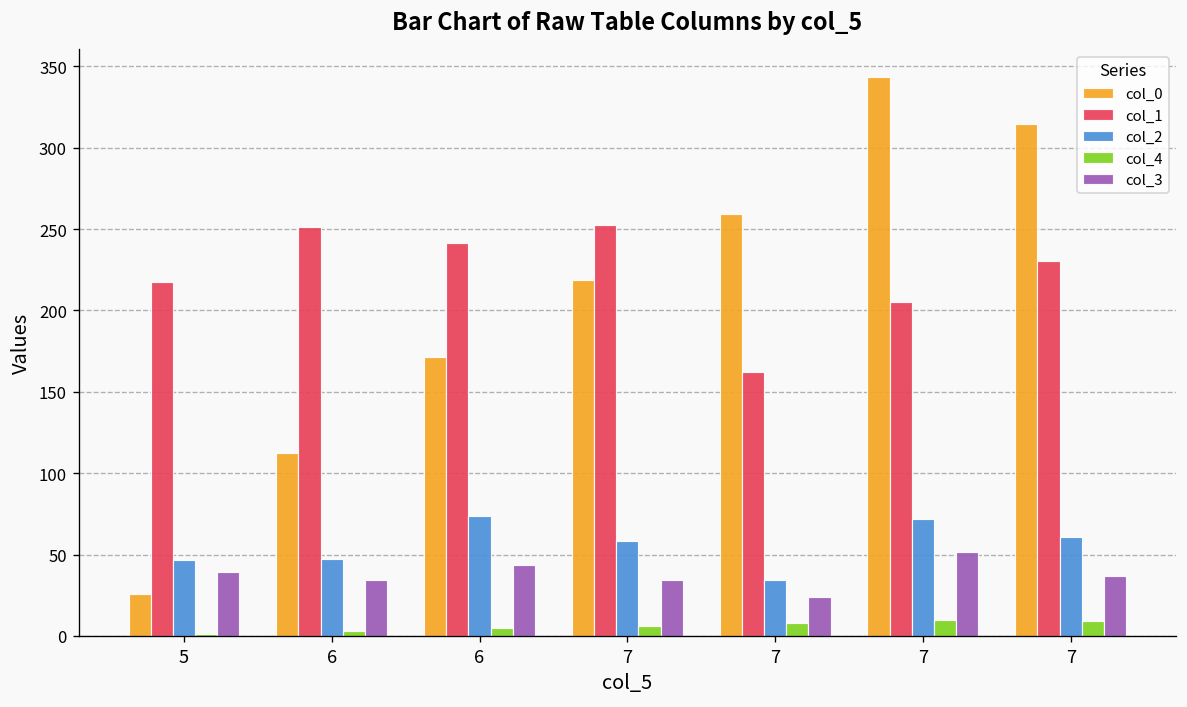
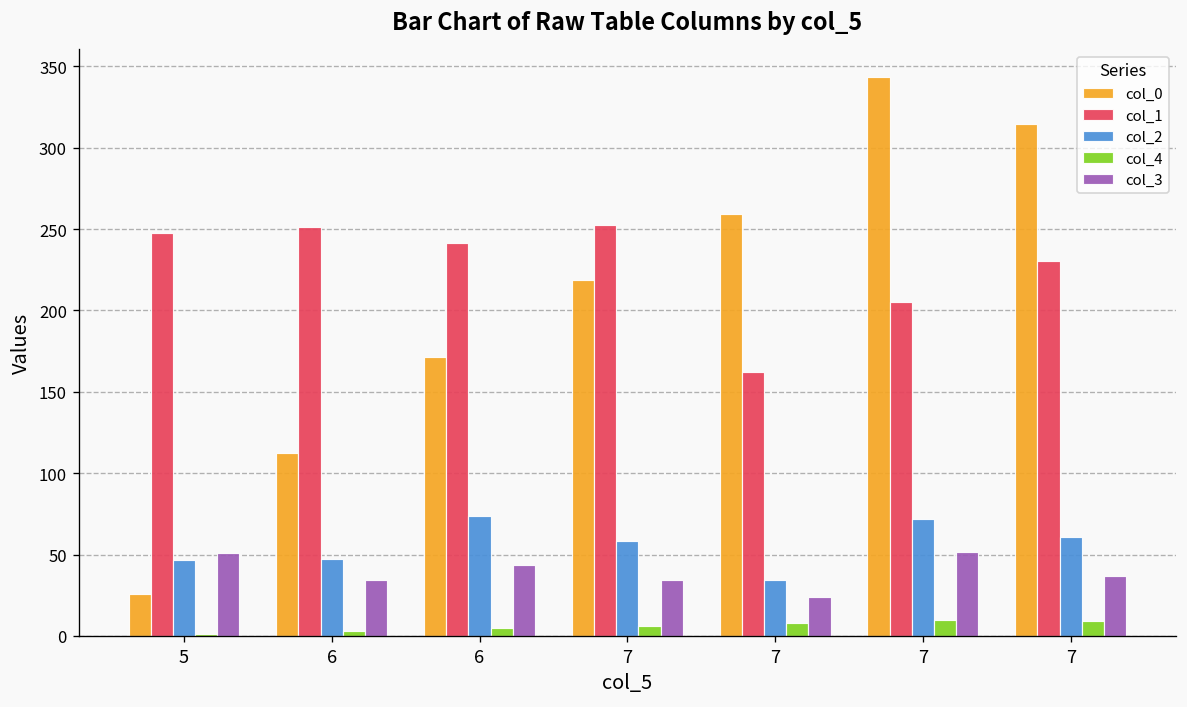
col_1, 5: 217 -> 248
col_3, 5: 39 -> 51
